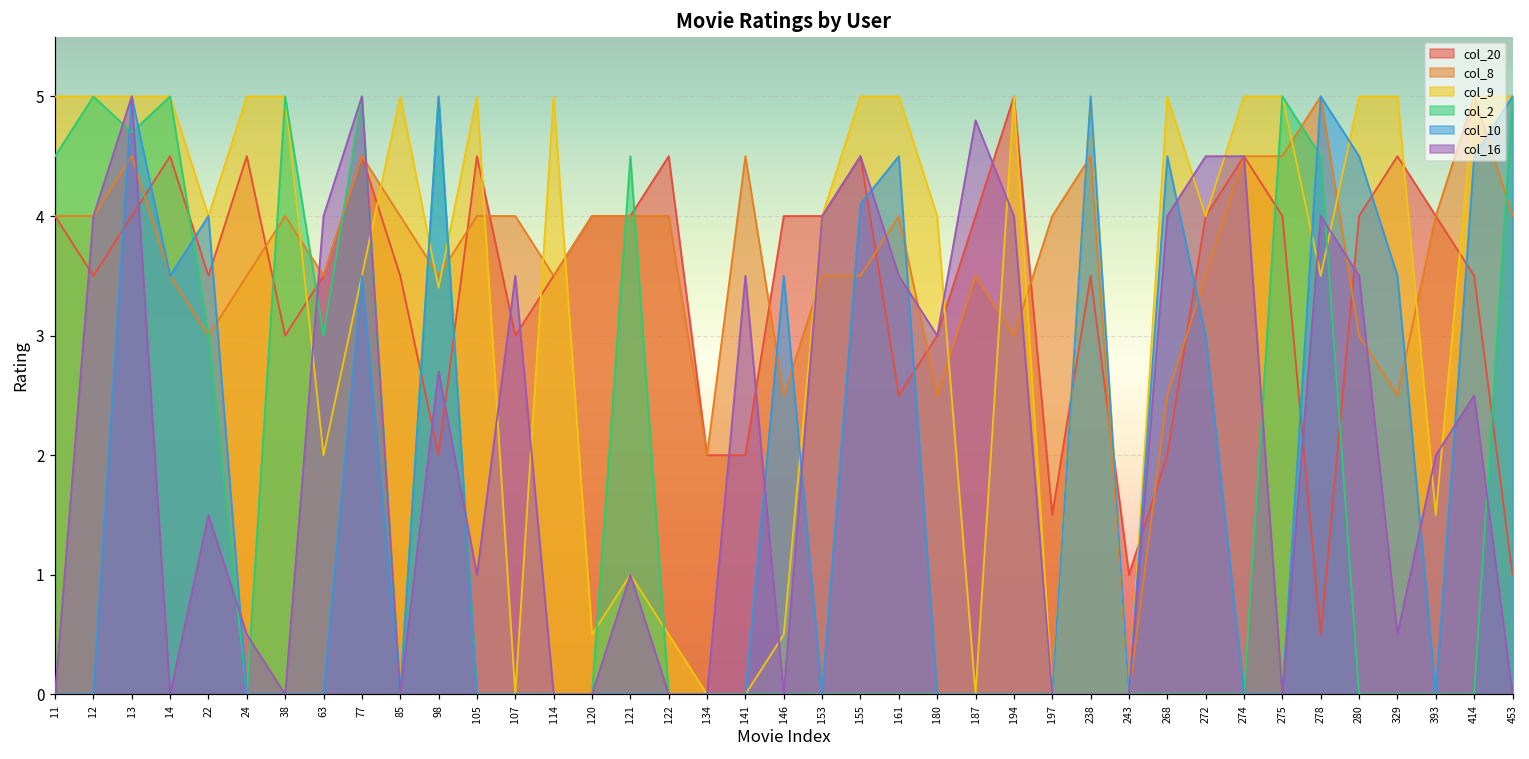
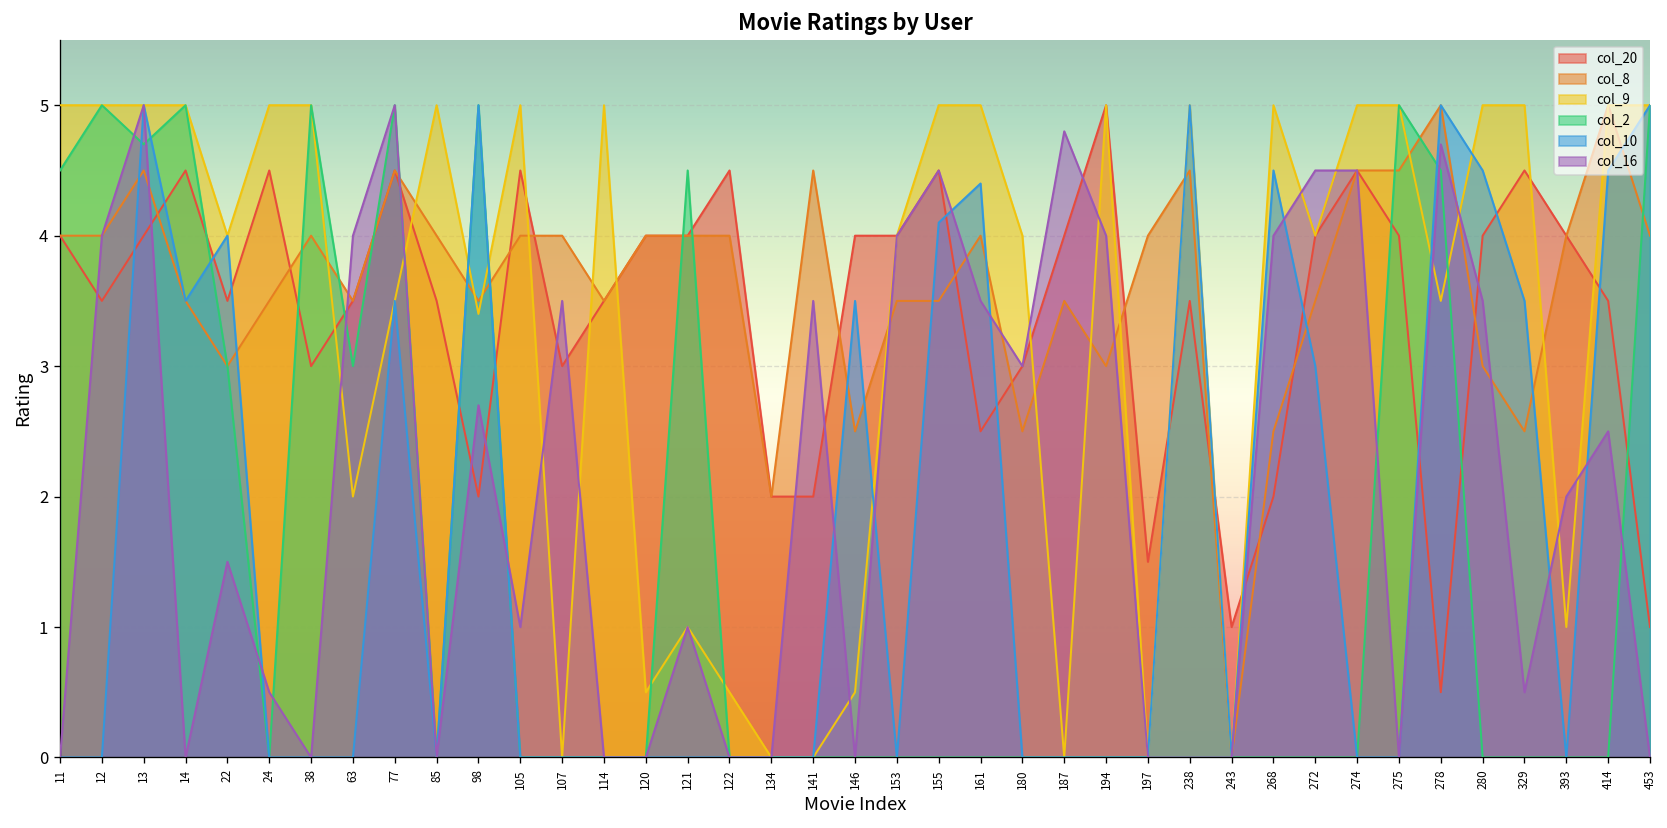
col_10, 161: 4.5 -> 4.4
col_16, 278: 4.0 -> 4.7
col_9, 393: 1.5 -> 1.0
